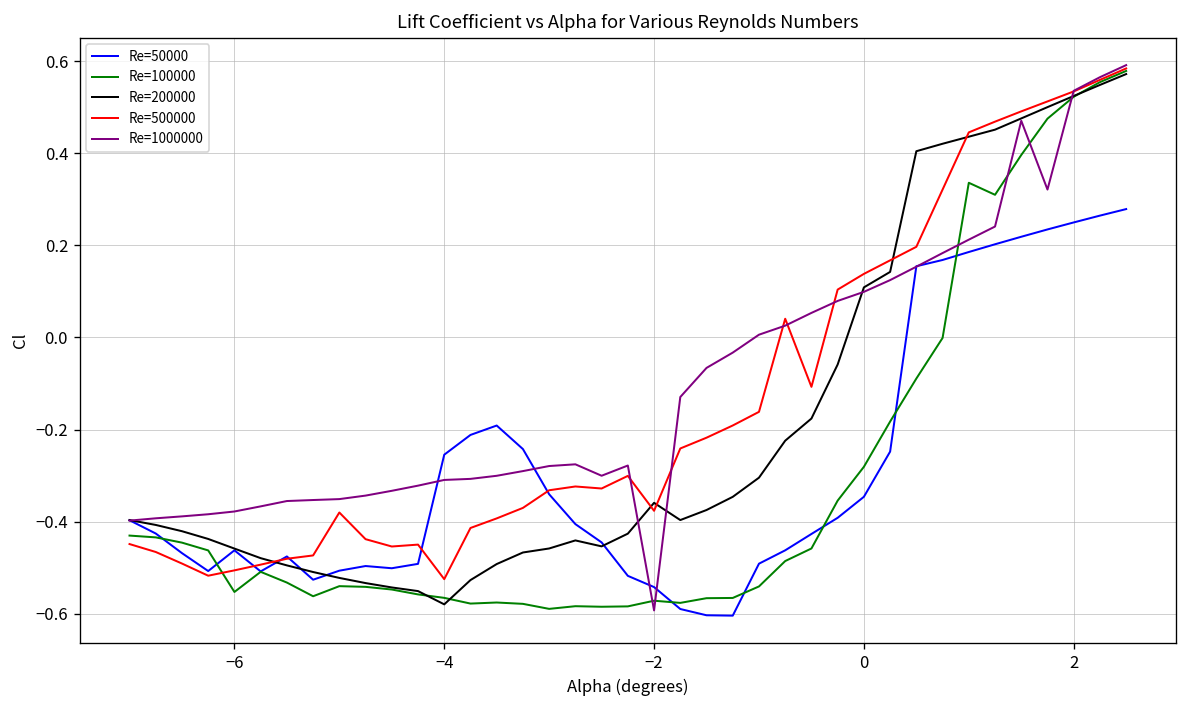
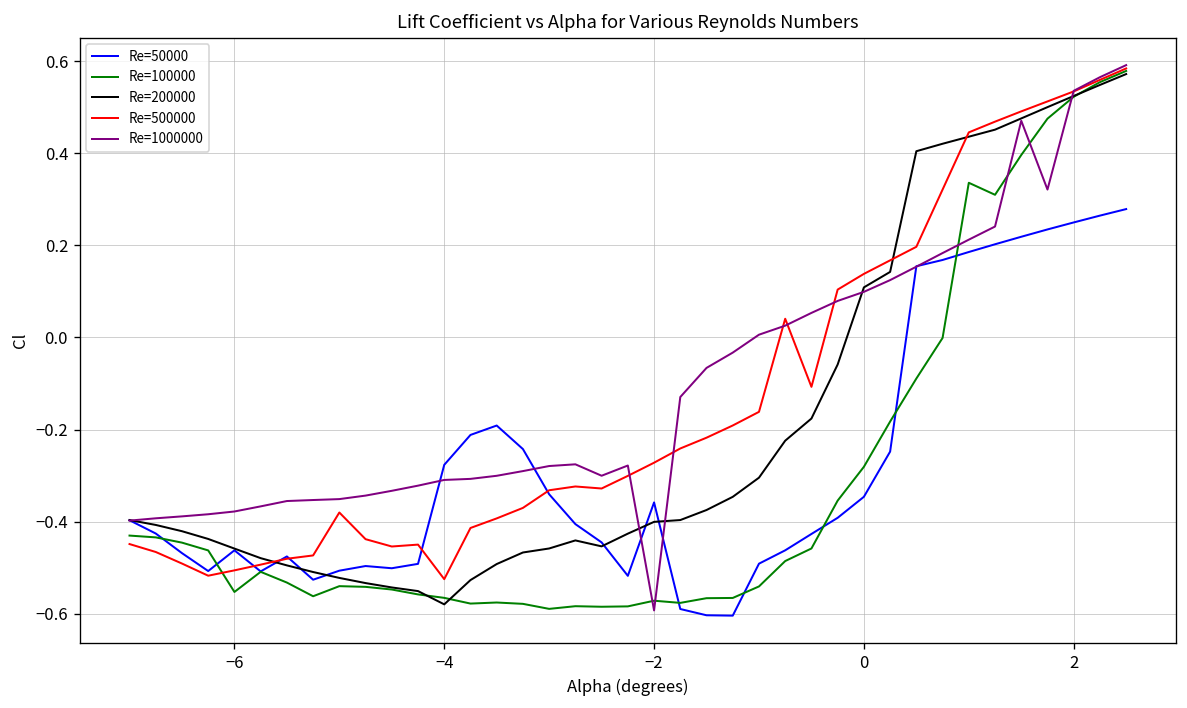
Re=50000, −4: -0.25 -> -0.28
Re=50000, −2: -0.54 -> -0.36
Re=200000, −2: -0.36 -> -0.40
Re=500000, −2: -0.38 -> -0.27
